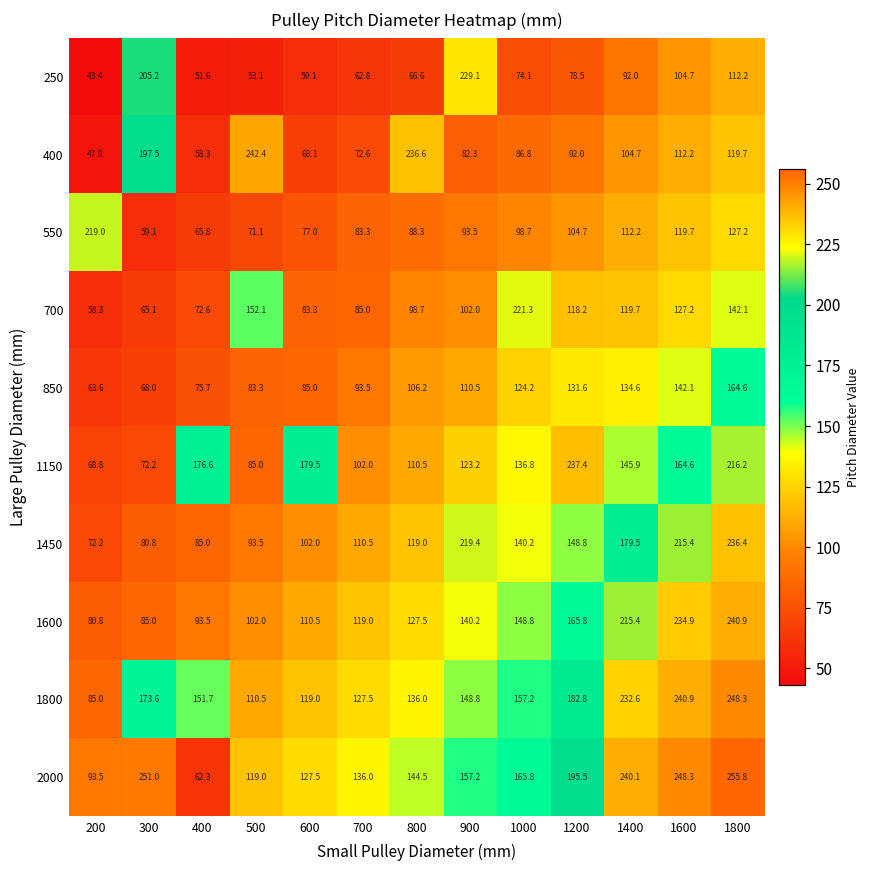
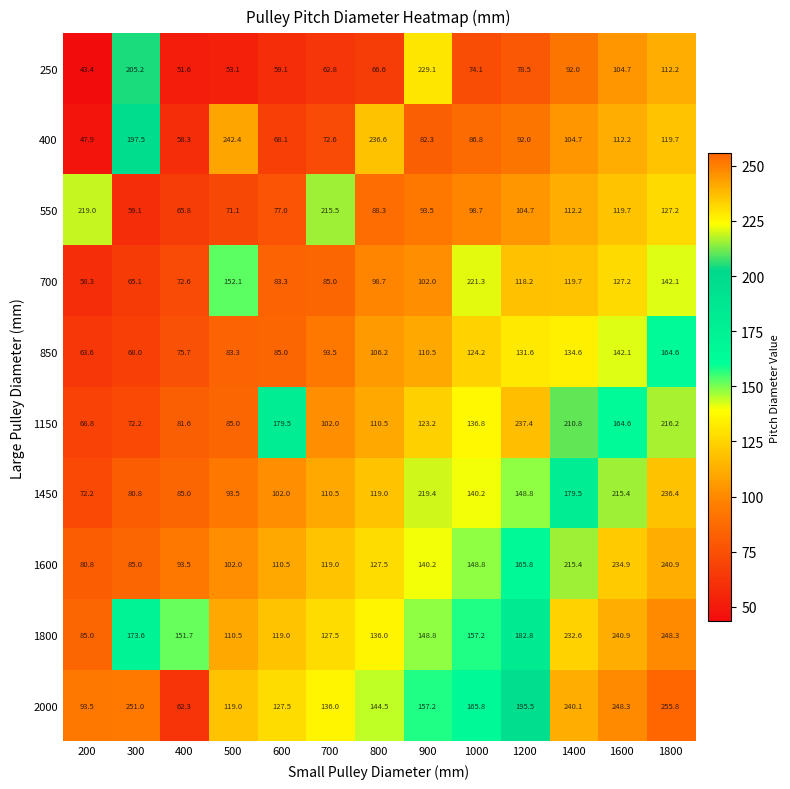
550, 700: 83.3 -> 215.5
1150, 400: 176.6 -> 81.6
1150, 1400: 145.9 -> 210.8
